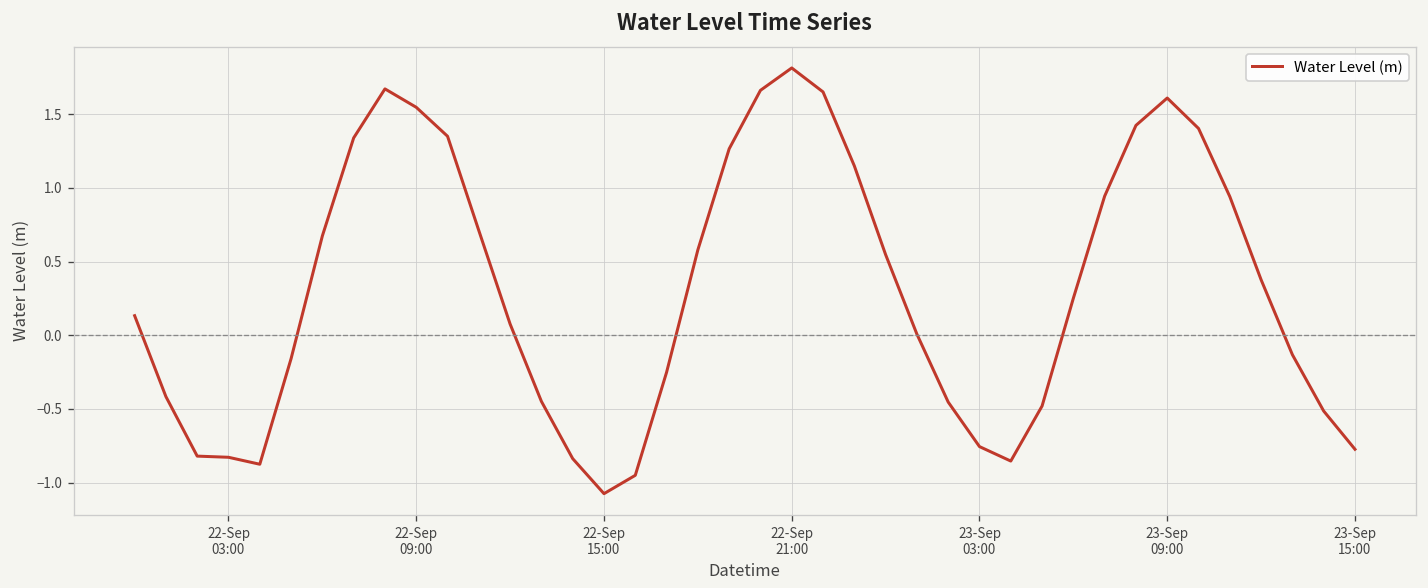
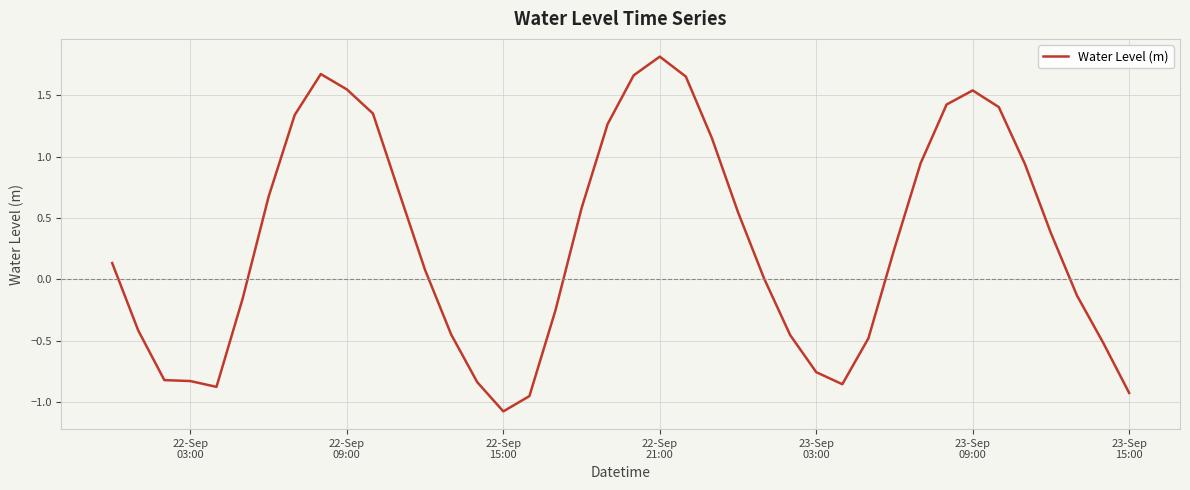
23-Sep 09:00: 1.61 -> 1.54
23-Sep 15:00: -0.77 -> -0.93
